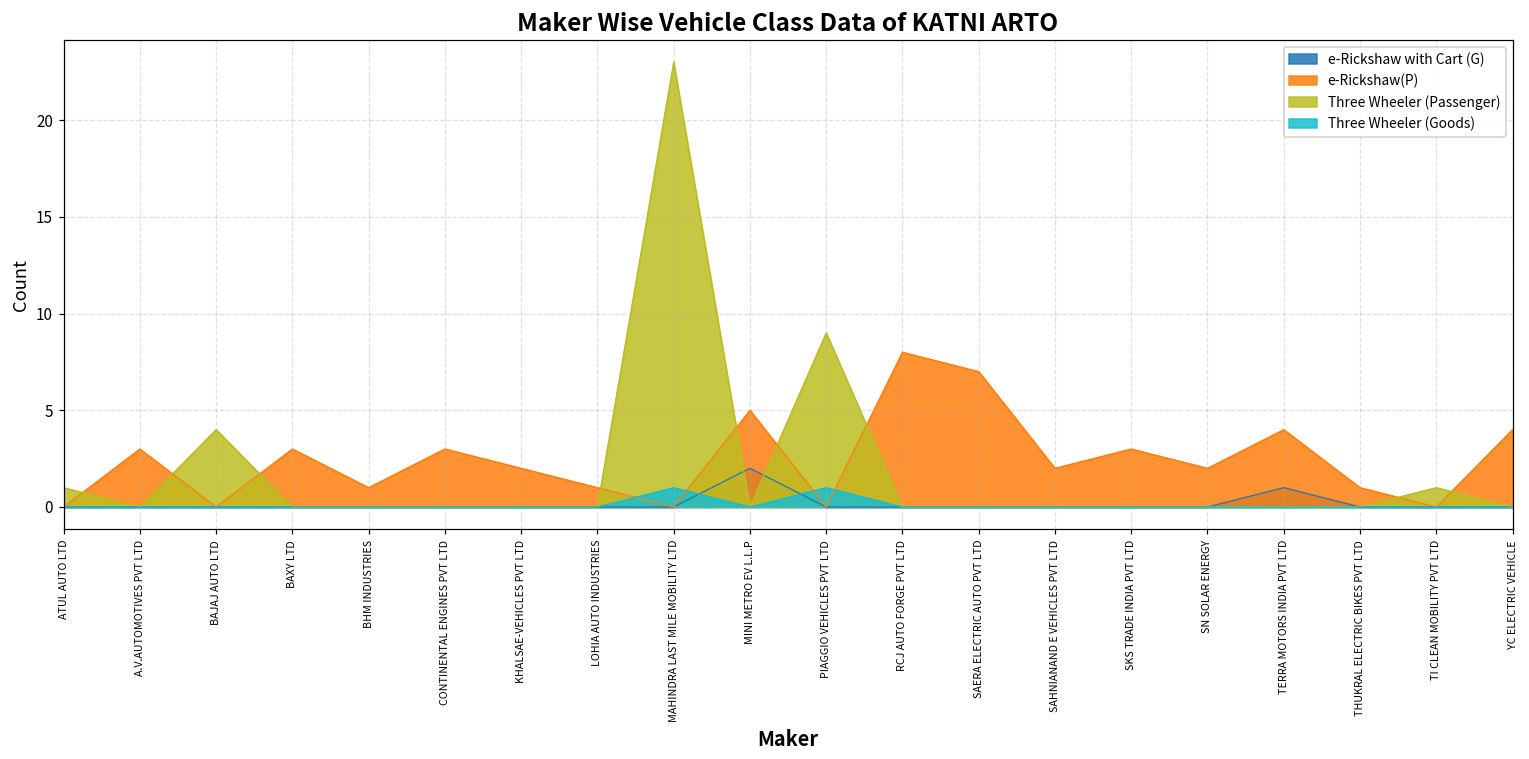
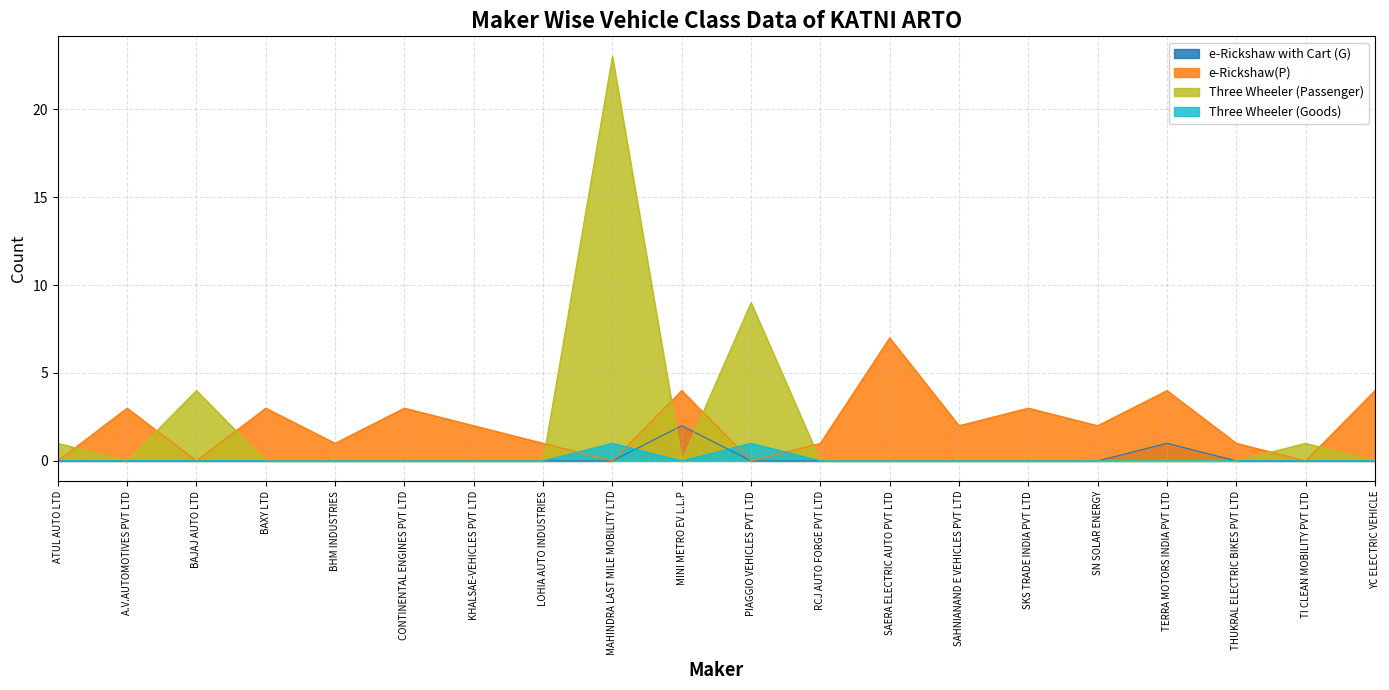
e-Rickshaw(P), MINI METRO EV L.L.P: 5 -> 4
e-Rickshaw(P), RCJ AUTO FORGE PVT LTD: 8 -> 1
